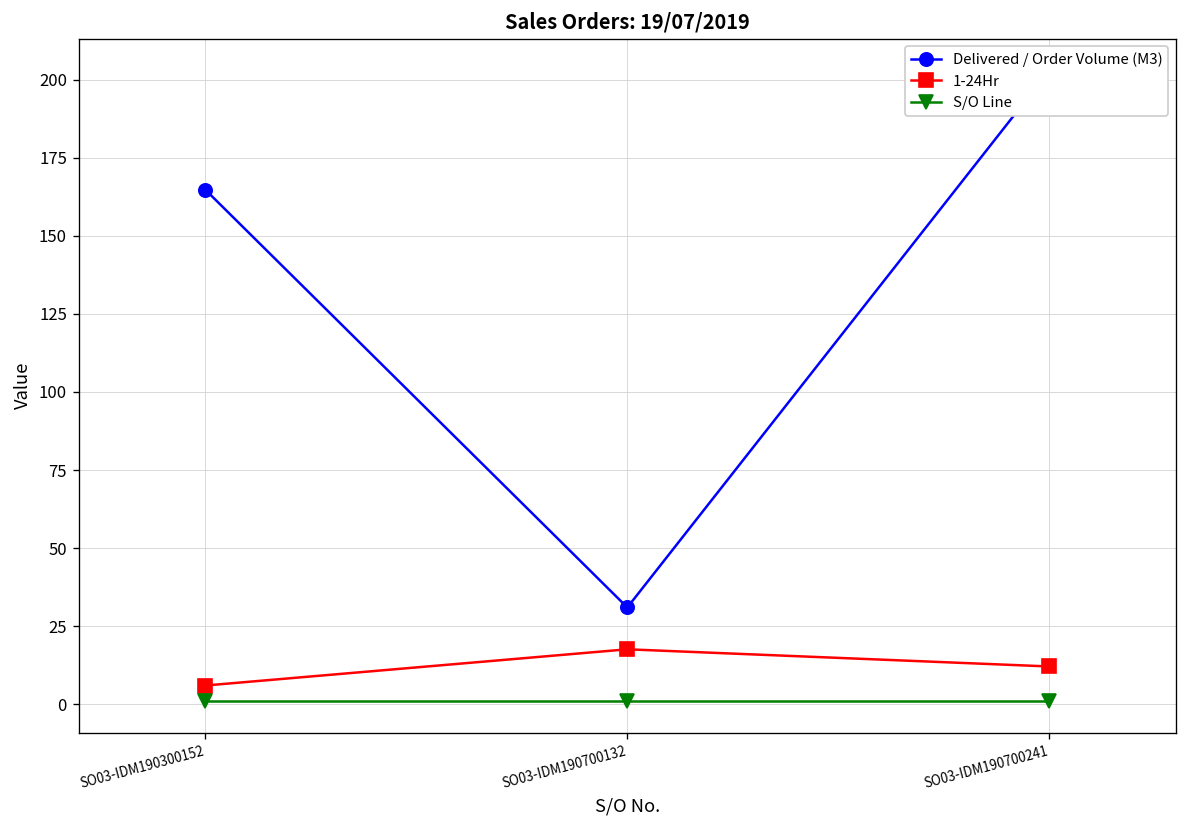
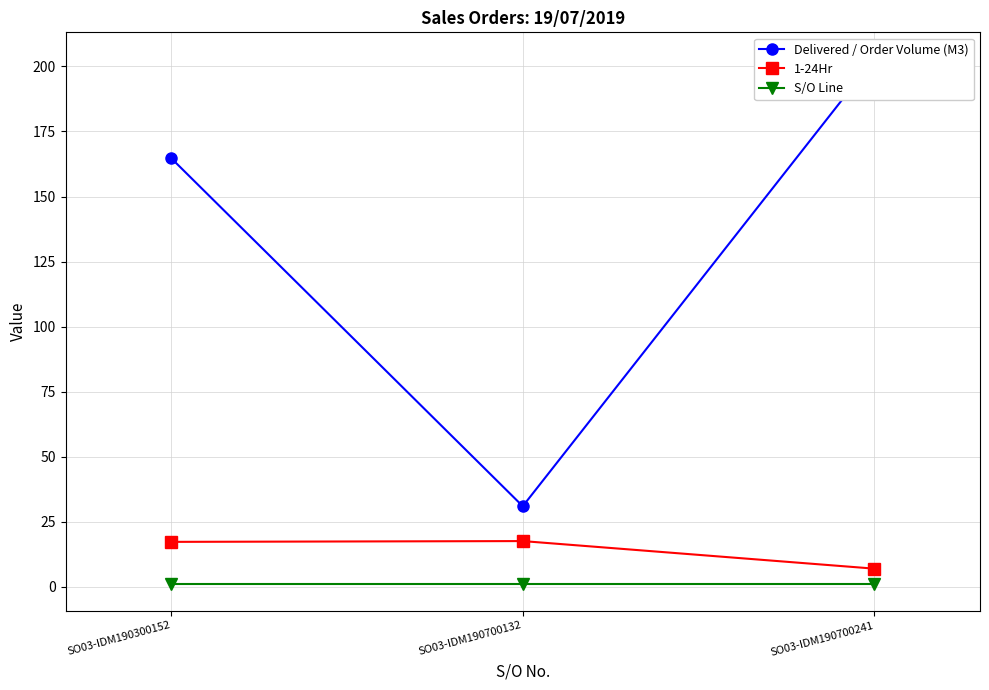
1-24Hr, SO03-IDM190300152: 6 -> 17
1-24Hr, SO03-IDM190700241: 12 -> 7
